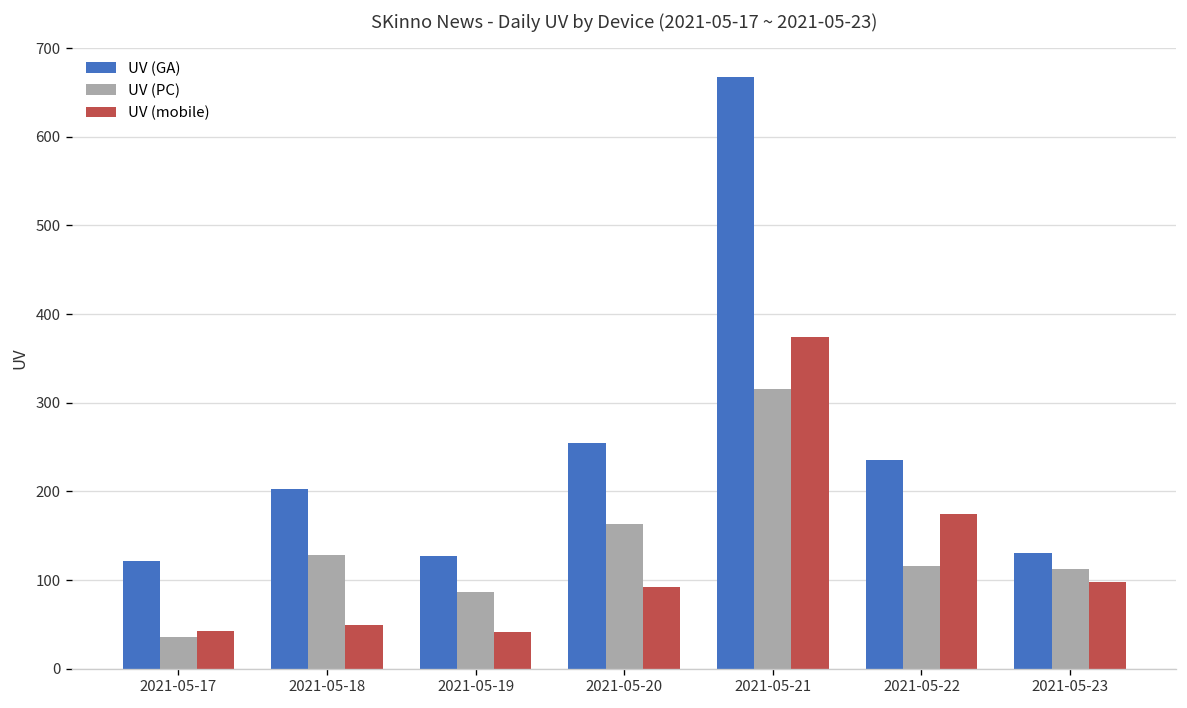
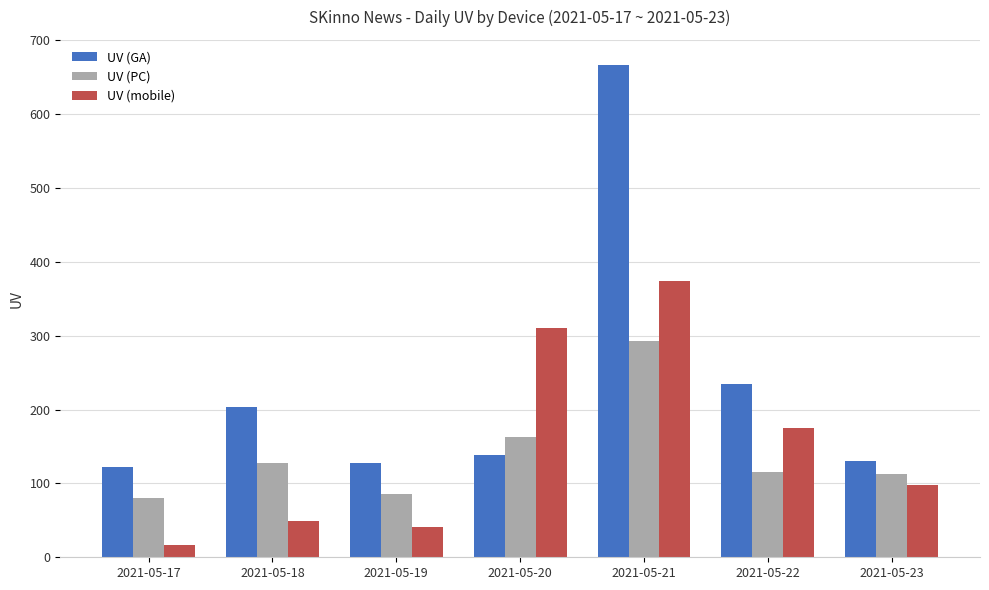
UV (PC), 2021-05-17: 40 -> 80
UV (mobile), 2021-05-17: 40 -> 20
UV (GA), 2021-05-20: 260 -> 140
UV (mobile), 2021-05-20: 90 -> 310
UV (PC), 2021-05-21: 320 -> 290
